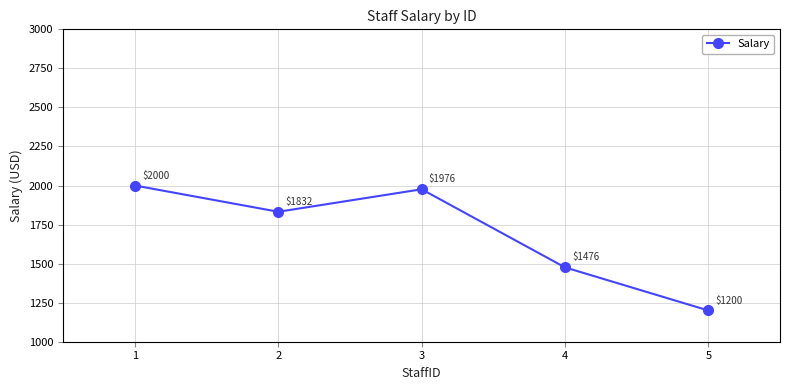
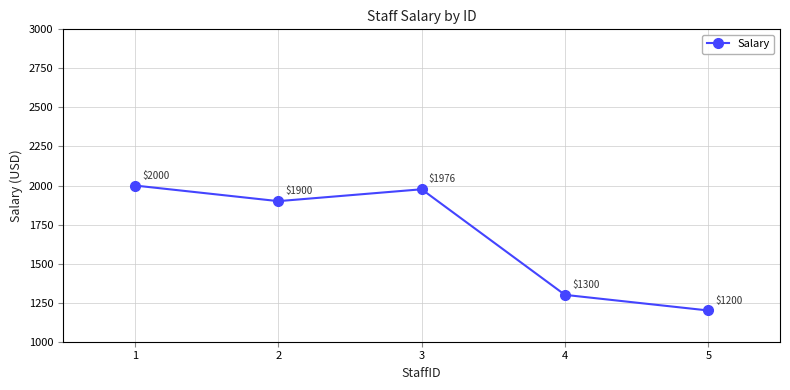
2: $1832 -> $1900
4: $1476 -> $1300
